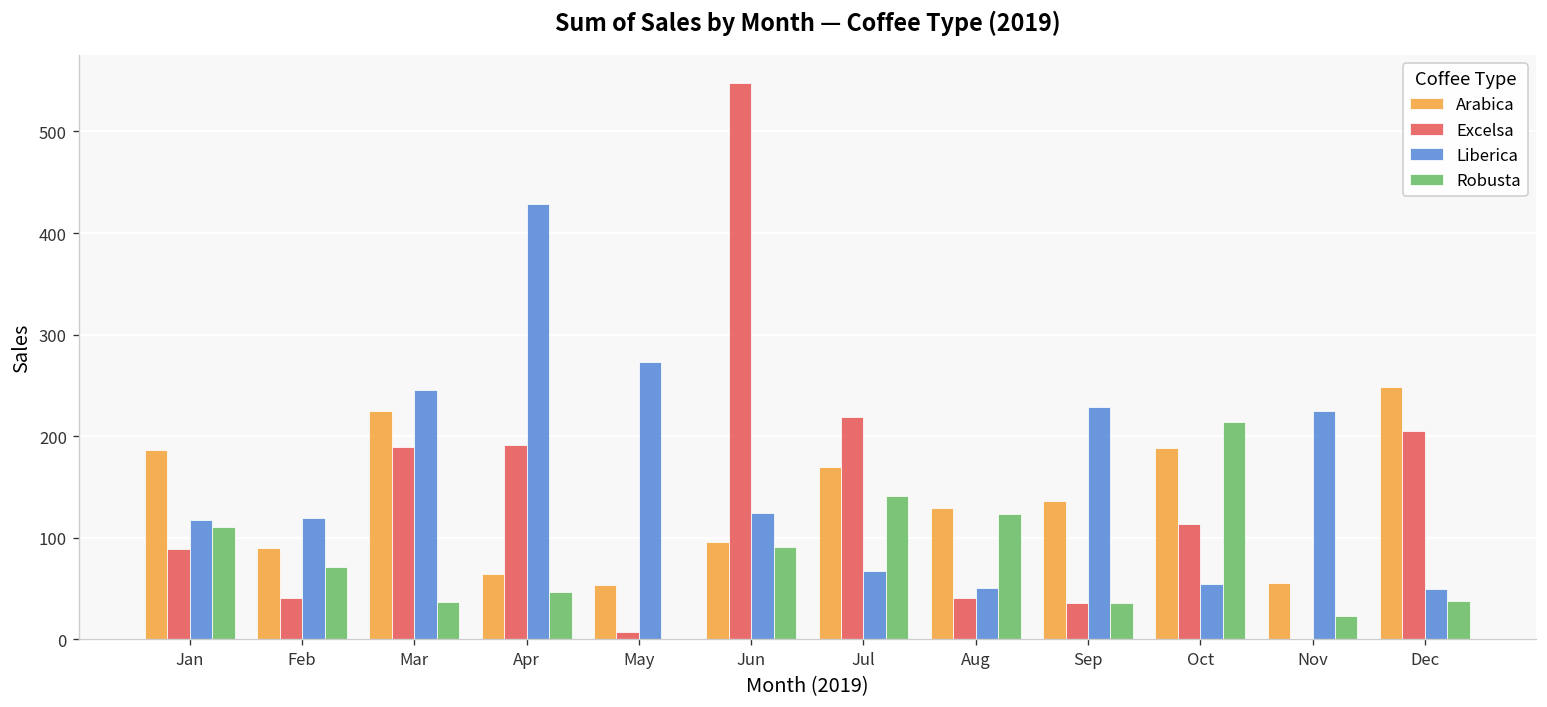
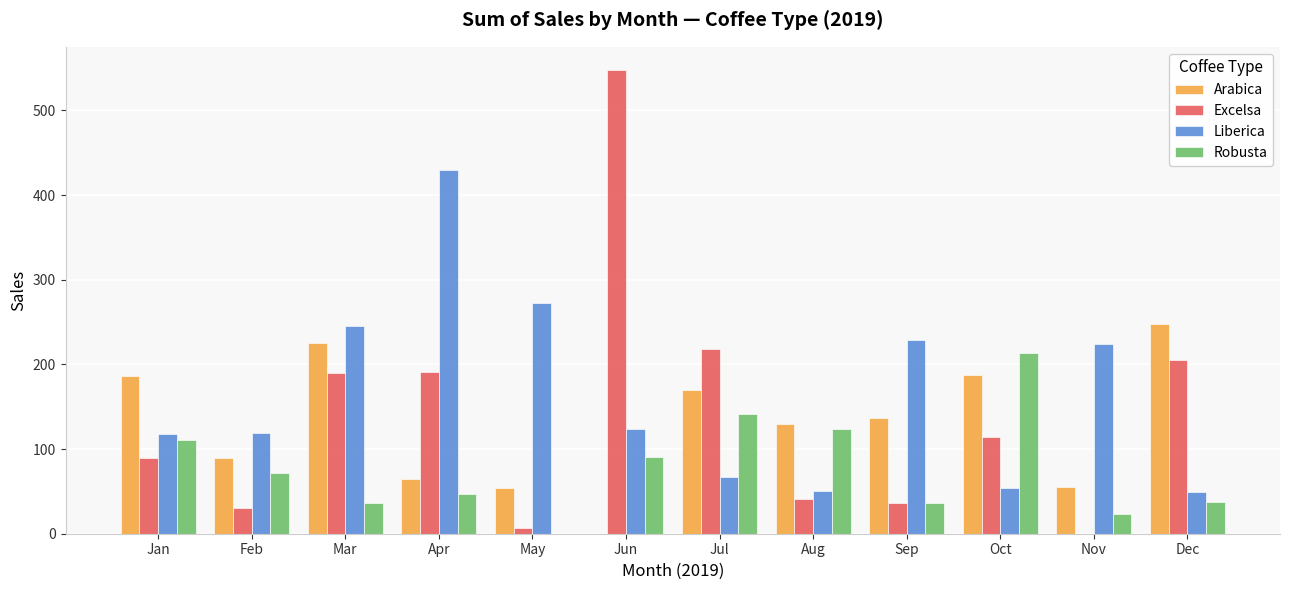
Excelsa, Feb: 40 -> 30
Arabica, Jun: 100 -> 0
